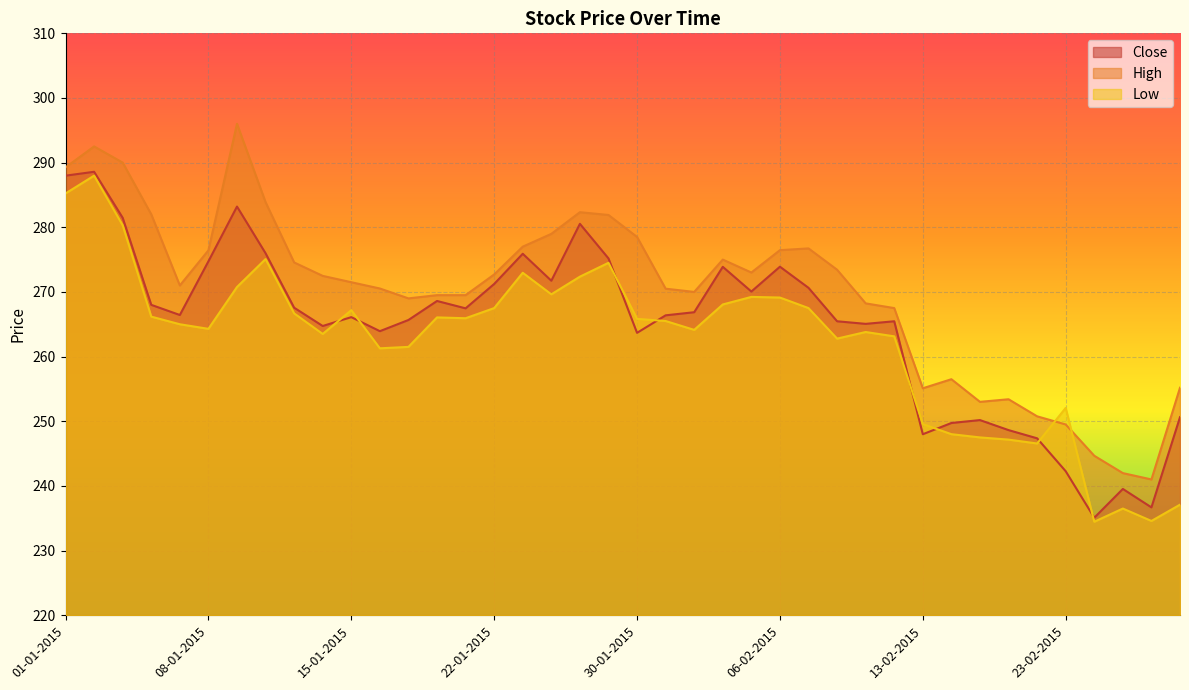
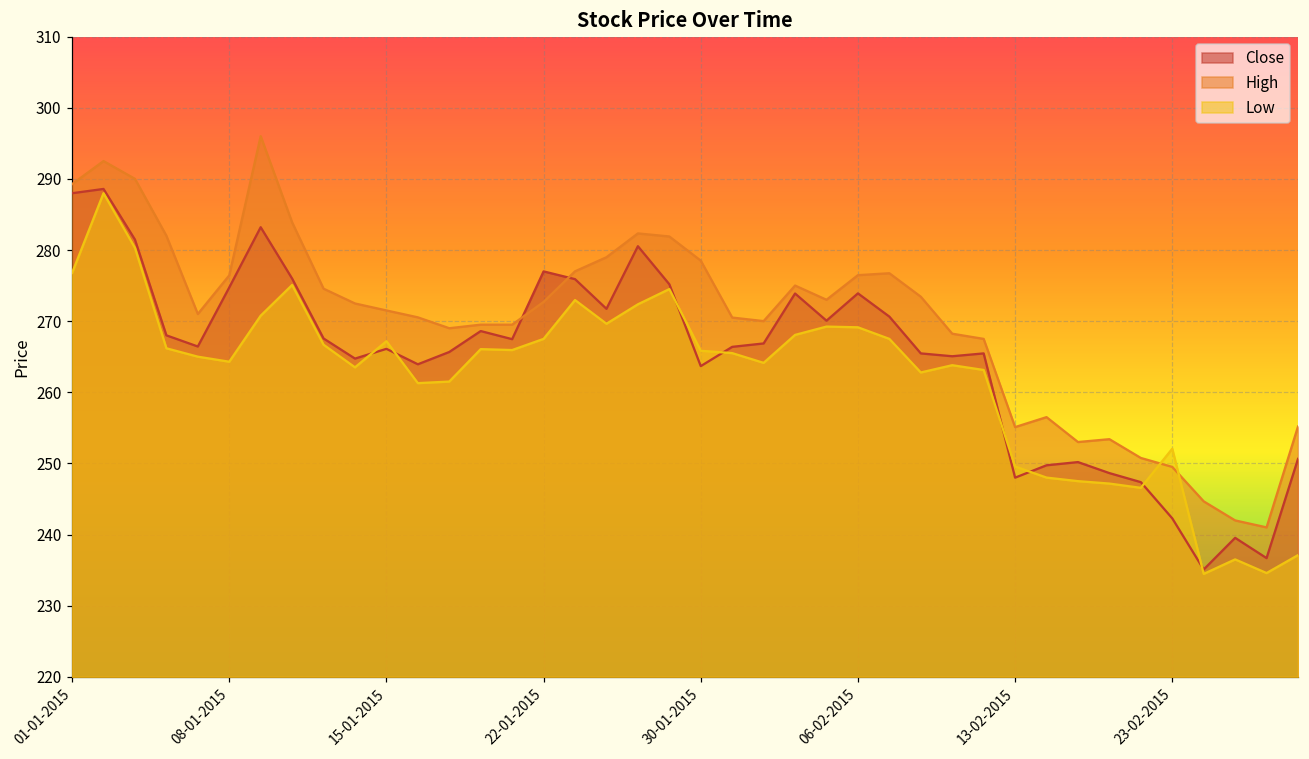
Low, 01-01-2015: 285 -> 277
Close, 22-01-2015: 271 -> 277
